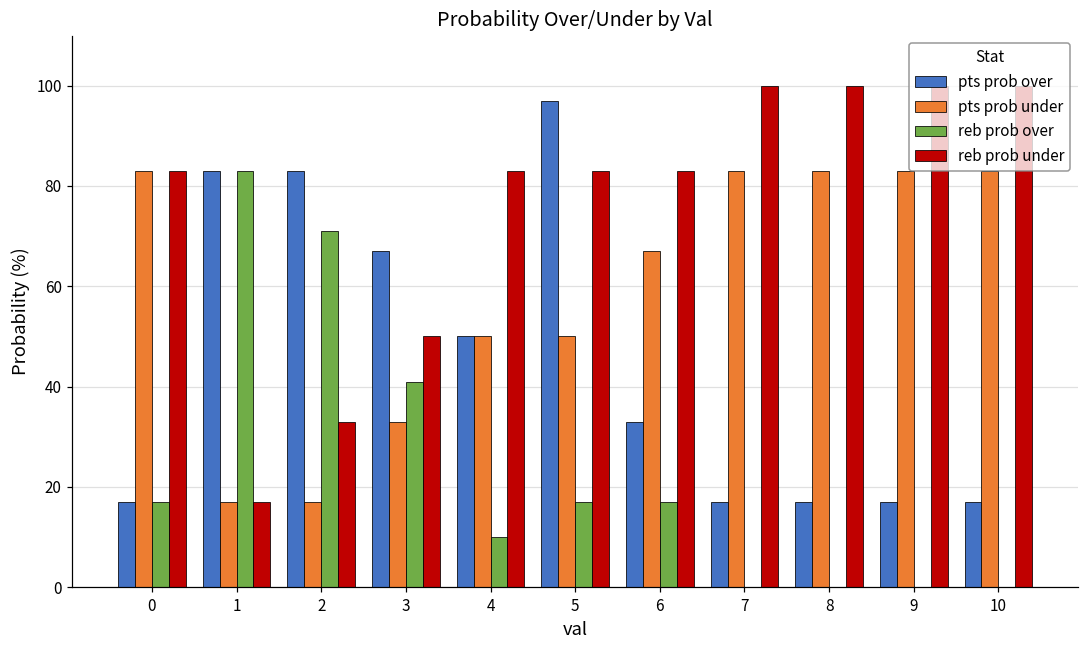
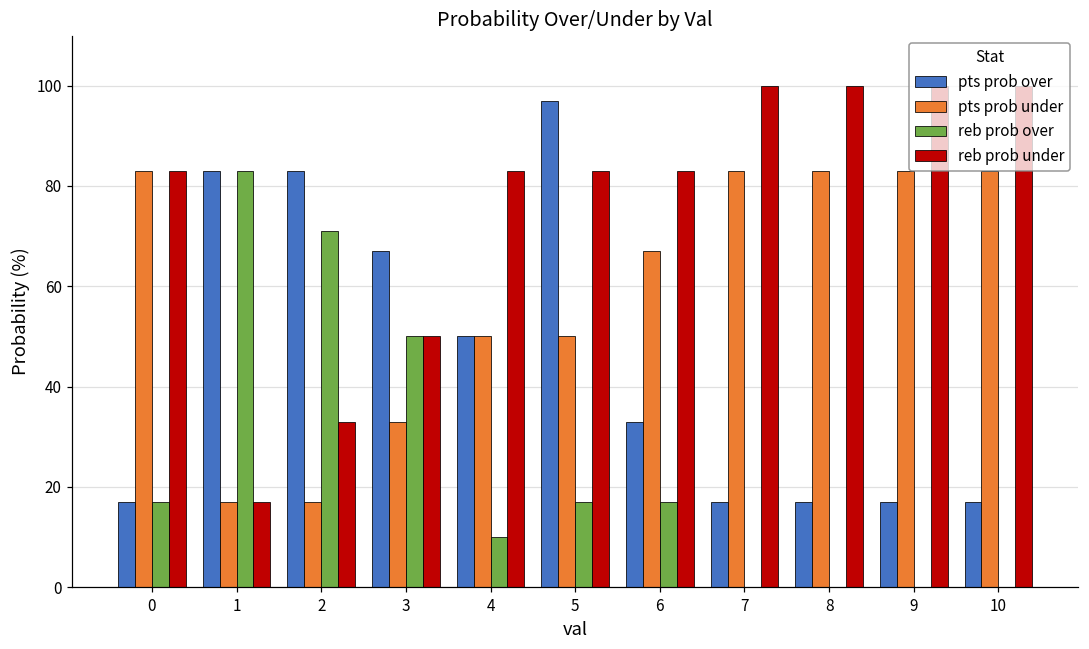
reb prob over, 3: 41 -> 50
